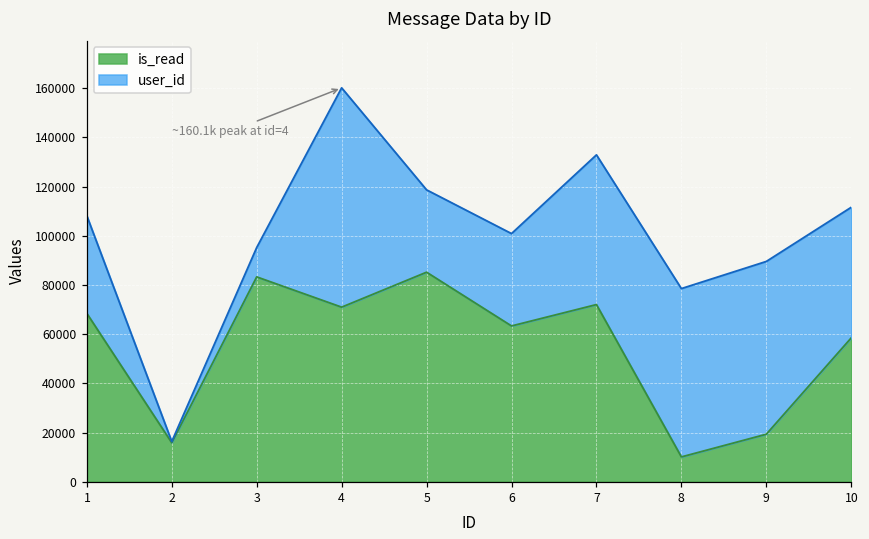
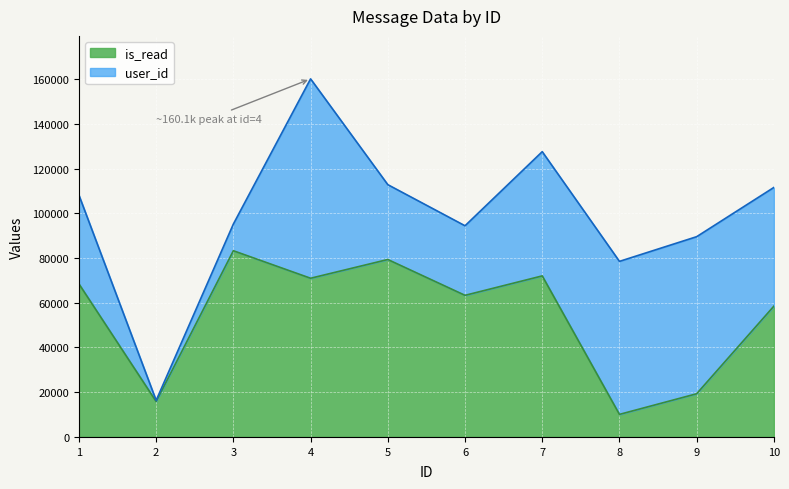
is_read, 5: 85000 -> 79000
user_id, 6: 38000 -> 31000
user_id, 7: 61000 -> 56000
